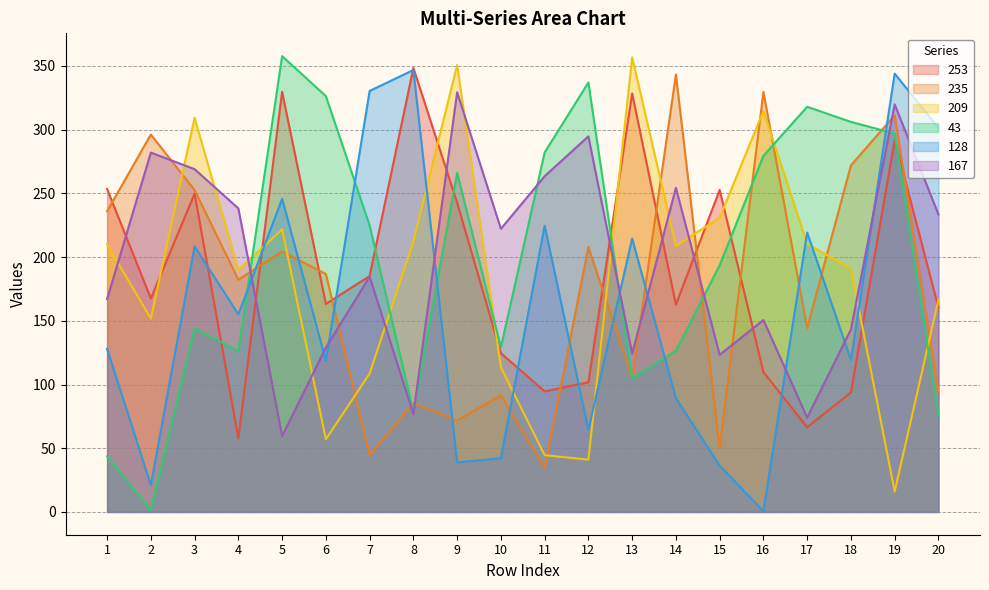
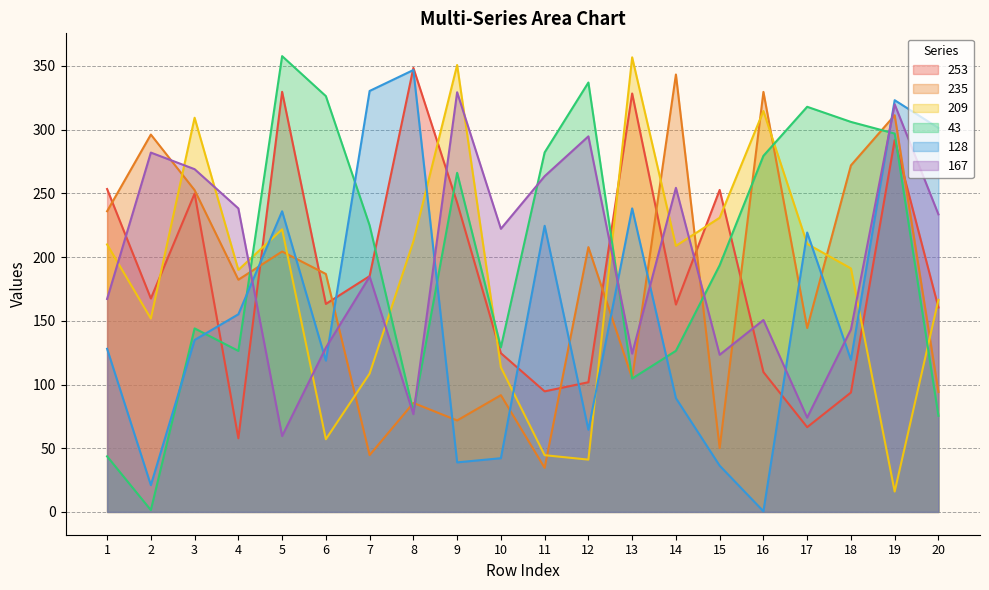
128, 3: 208 -> 135
128, 5: 246 -> 236
128, 13: 215 -> 238
128, 19: 344 -> 323
